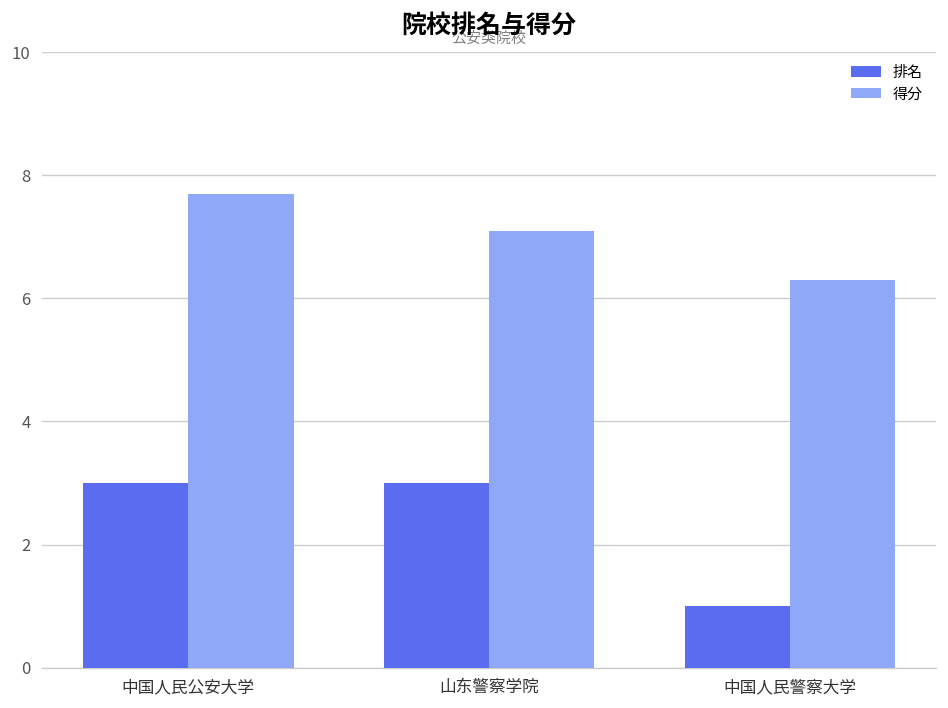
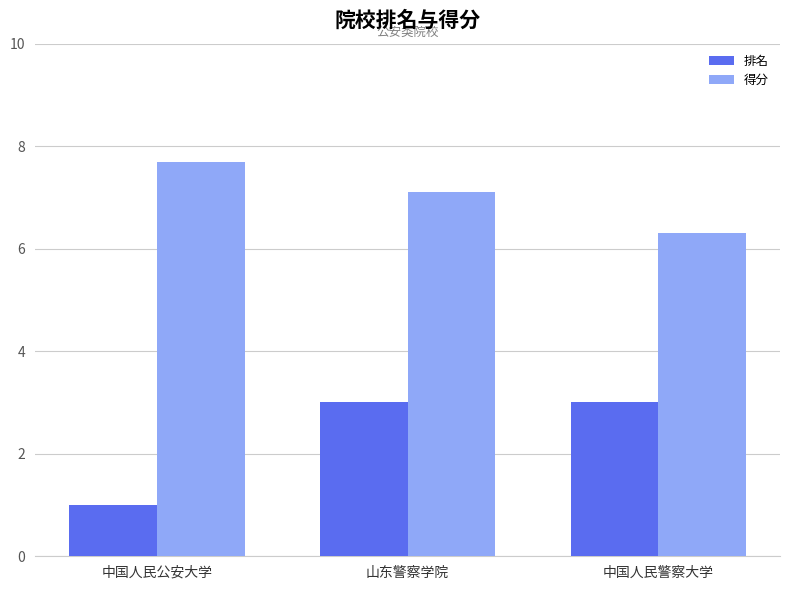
排名, 中国人民公安大学: 3 -> 1
排名, 中国人民警察大学: 1 -> 3
